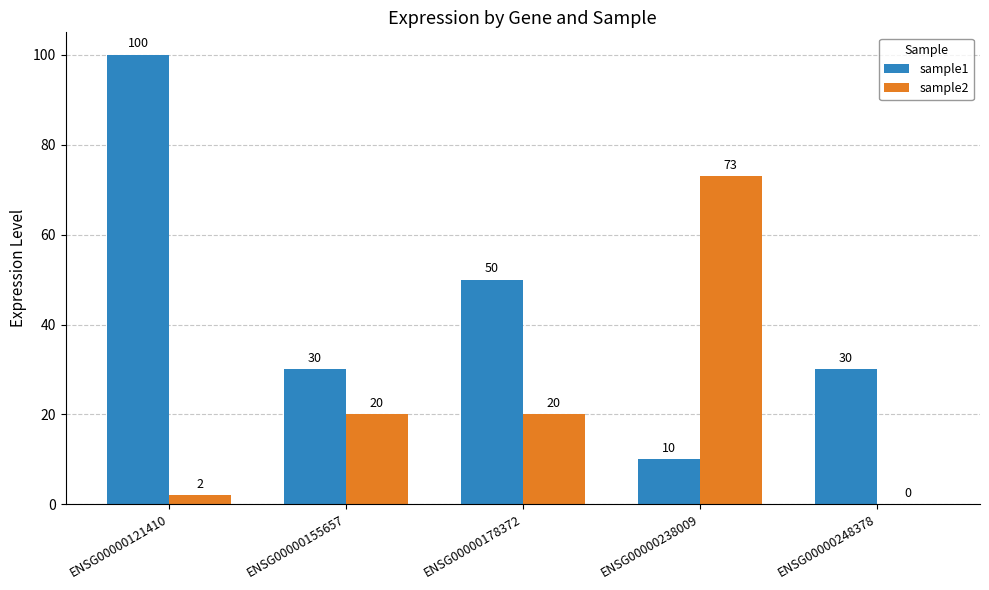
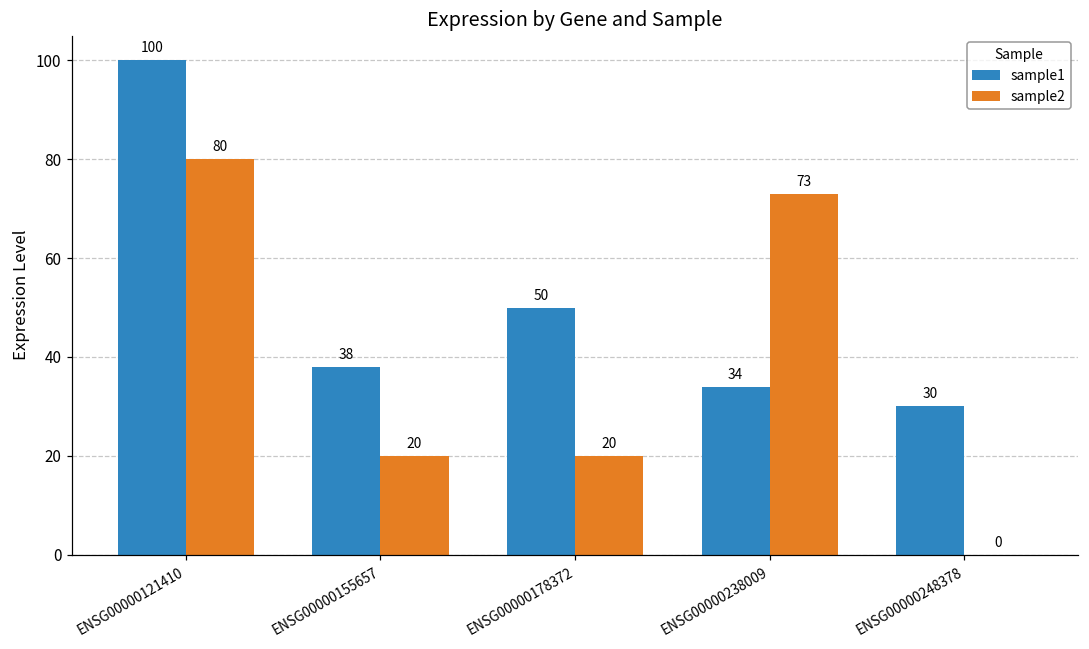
sample2, ENSG00000121410: 2 -> 80
sample1, ENSG00000155657: 30 -> 38
sample1, ENSG00000238009: 10 -> 34
